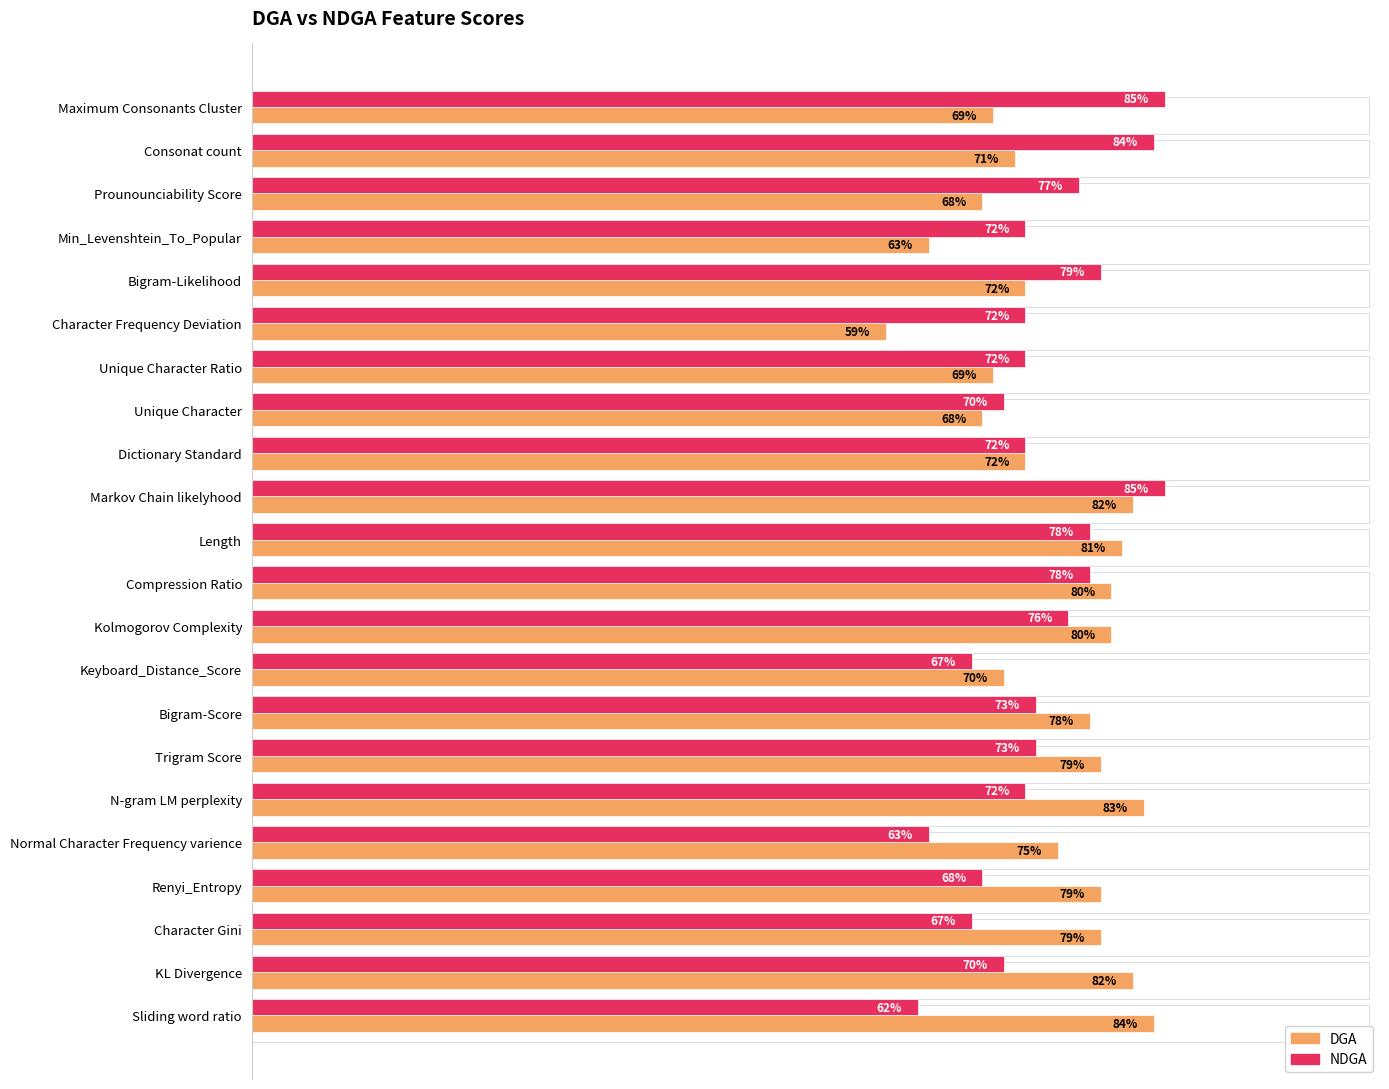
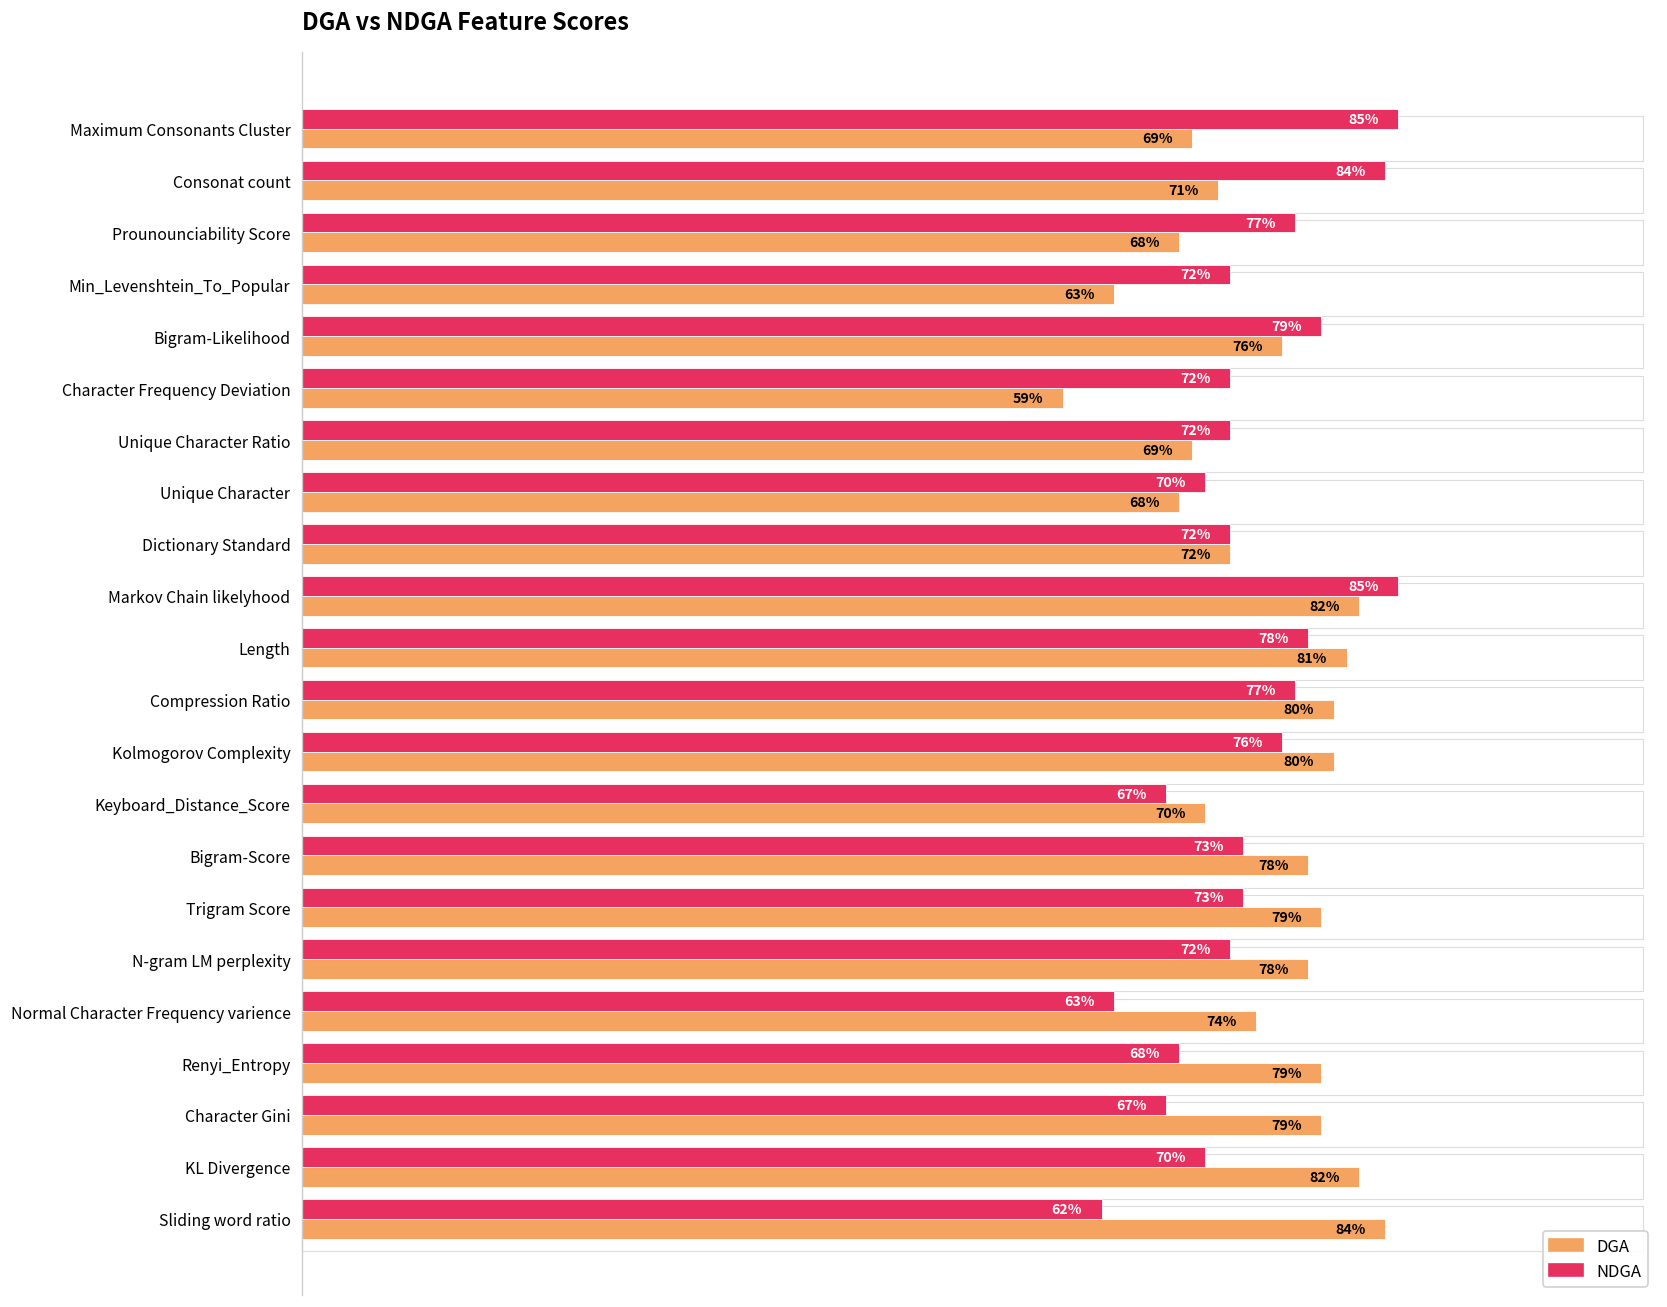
DGA, Bigram-Likelihood: 72% -> 76%
NDGA, Compression Ratio: 78% -> 77%
DGA, N-gram LM perplexity: 83% -> 78%
DGA, Normal Character Frequency varience: 75% -> 74%
